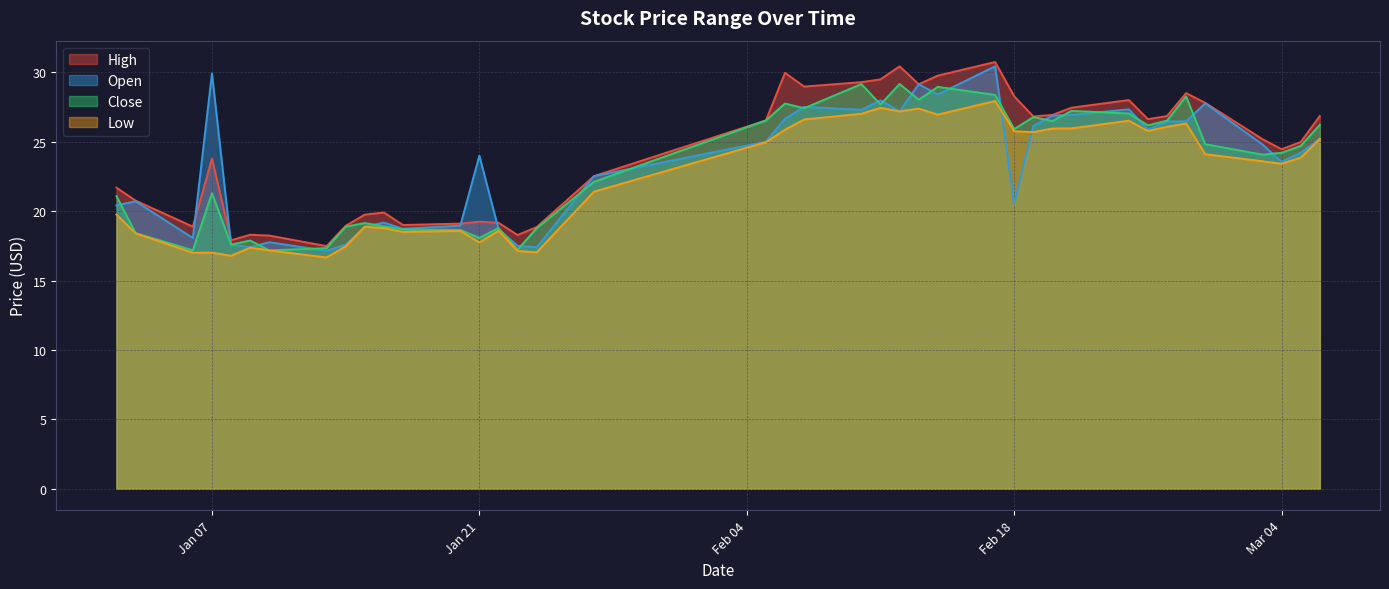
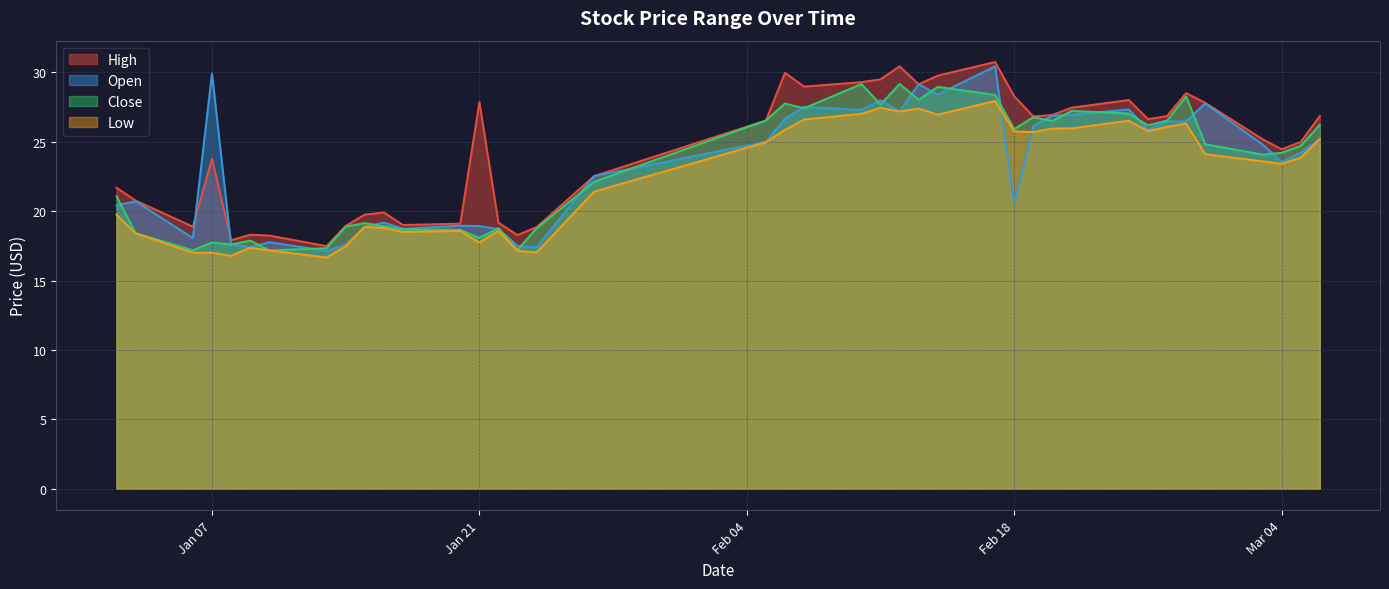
Close, Jan 07: 21.3 -> 17.7
High, Jan 21: 19.2 -> 27.9
Open, Jan 21: 24.0 -> 18.9
